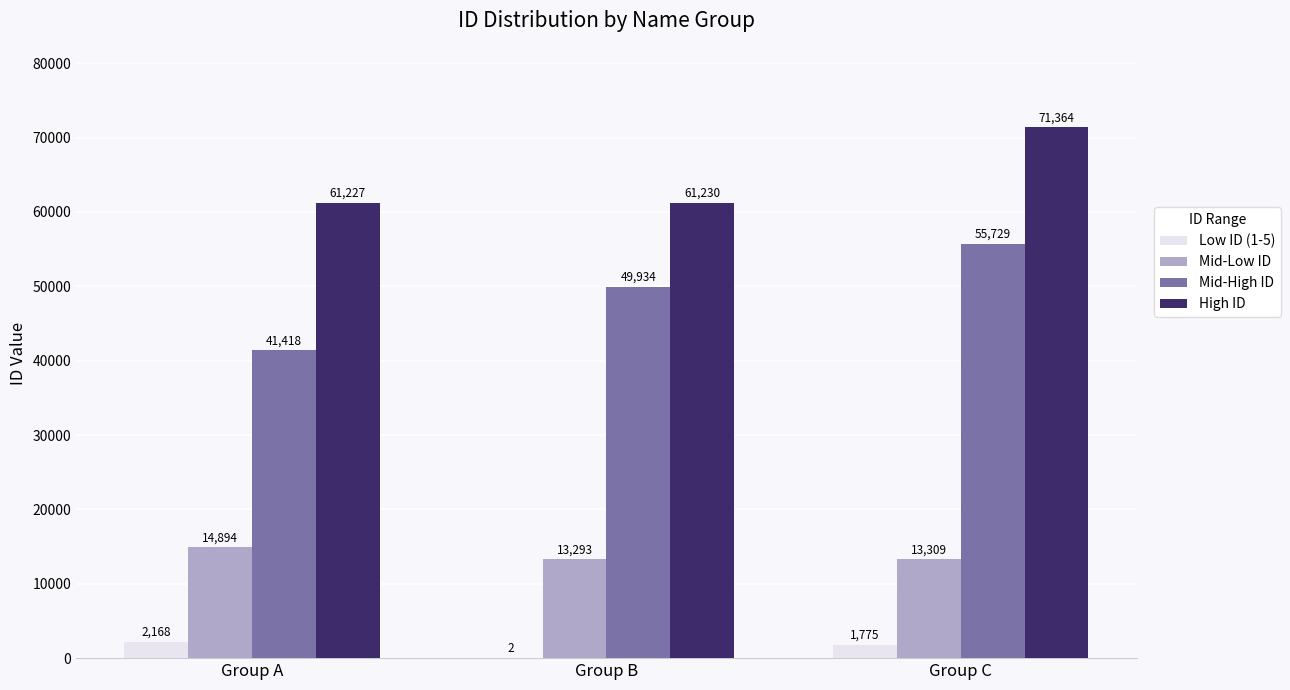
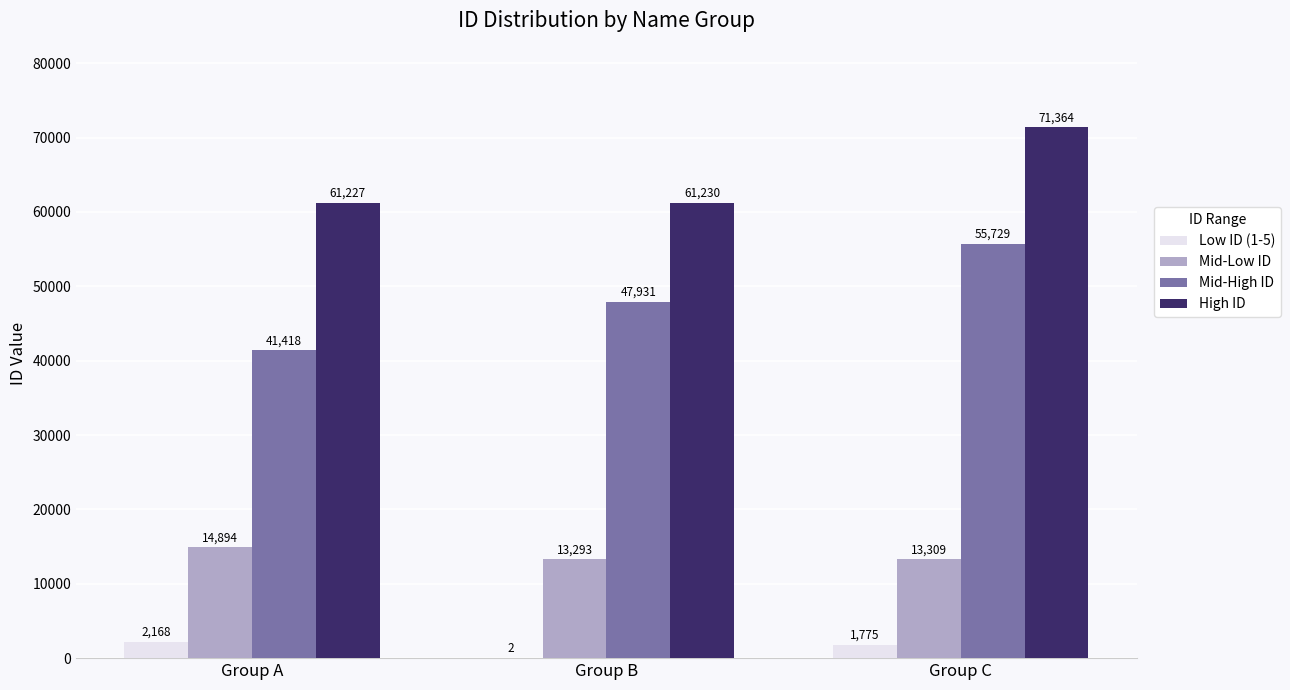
Mid-High ID, Group B: 49,934 -> 47,931
